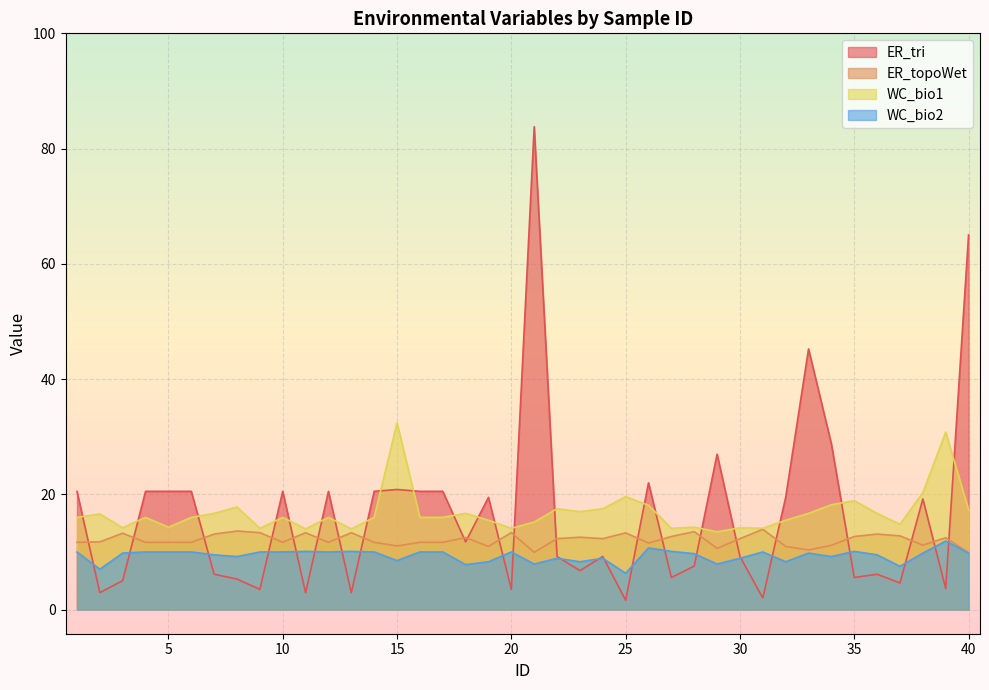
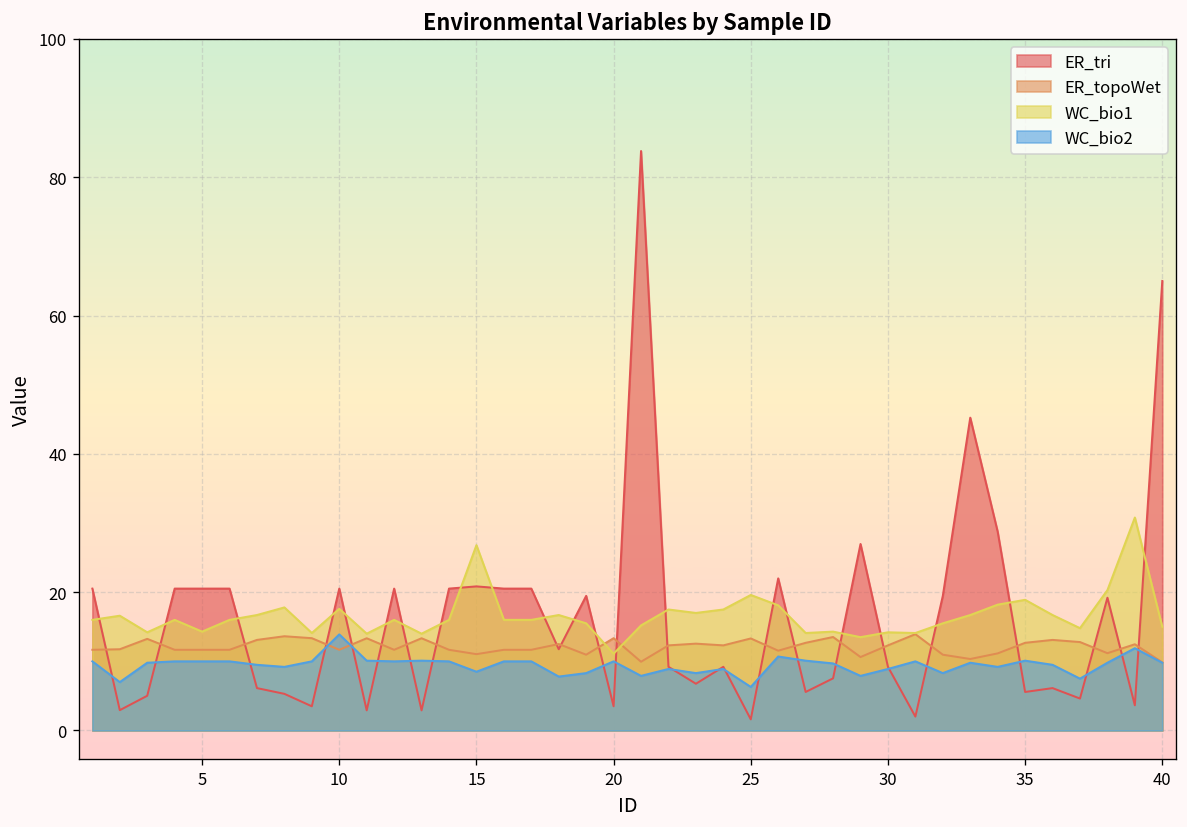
WC_bio1, 10: 16 -> 18
WC_bio2, 10: 10 -> 14
WC_bio1, 15: 32 -> 27
WC_bio1, 20: 14 -> 11
WC_bio1, 40: 17 -> 15
